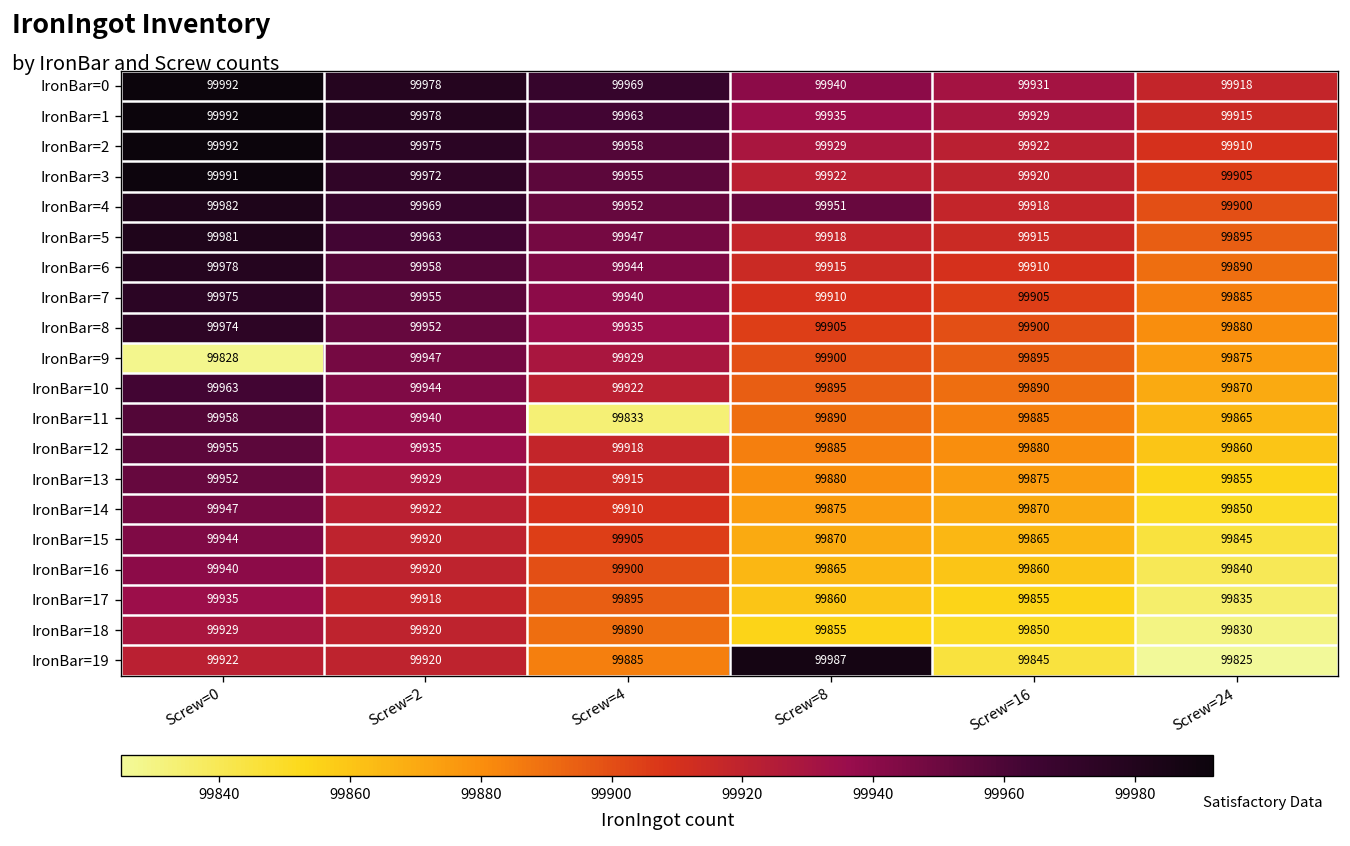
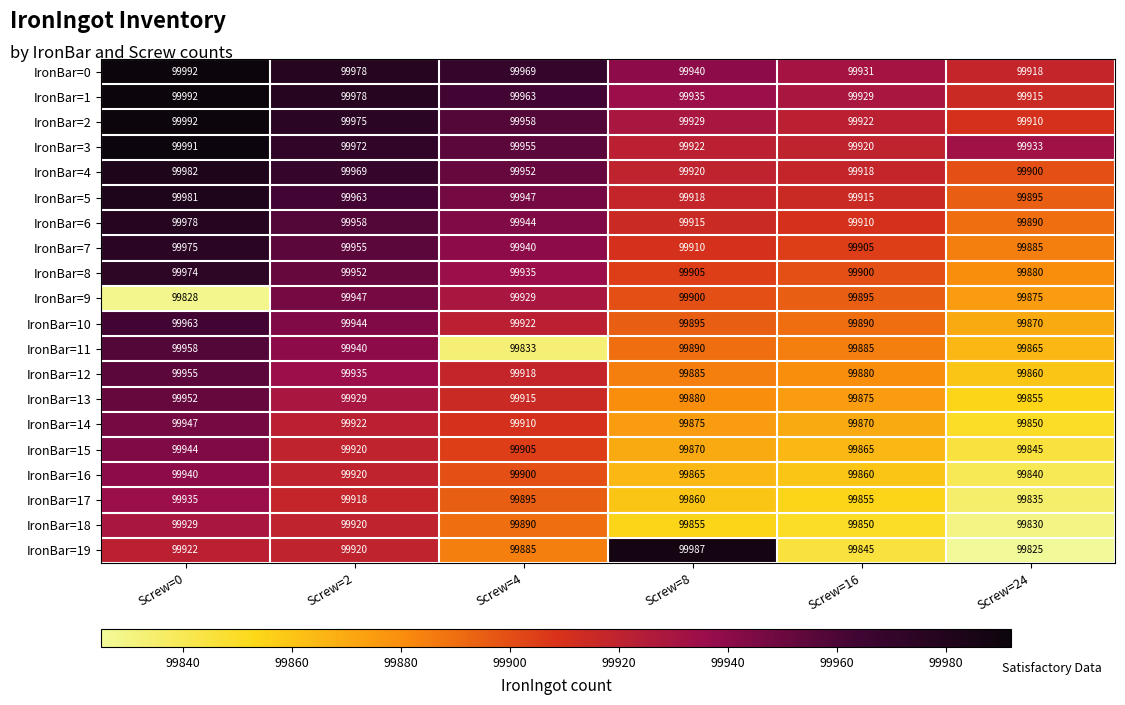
IronBar=3, Screw=24: 99905 -> 99933
IronBar=4, Screw=8: 99951 -> 99920
